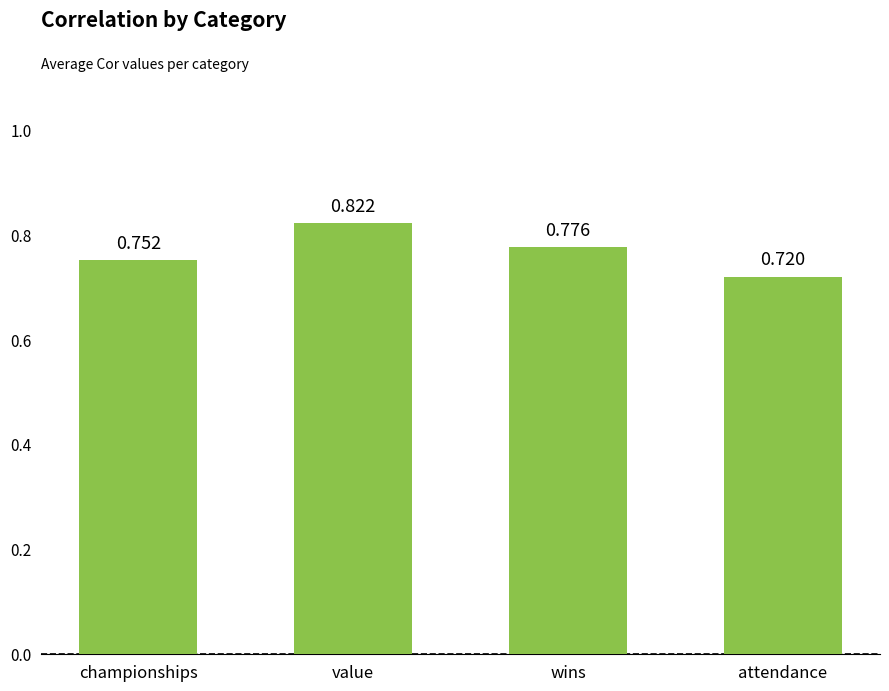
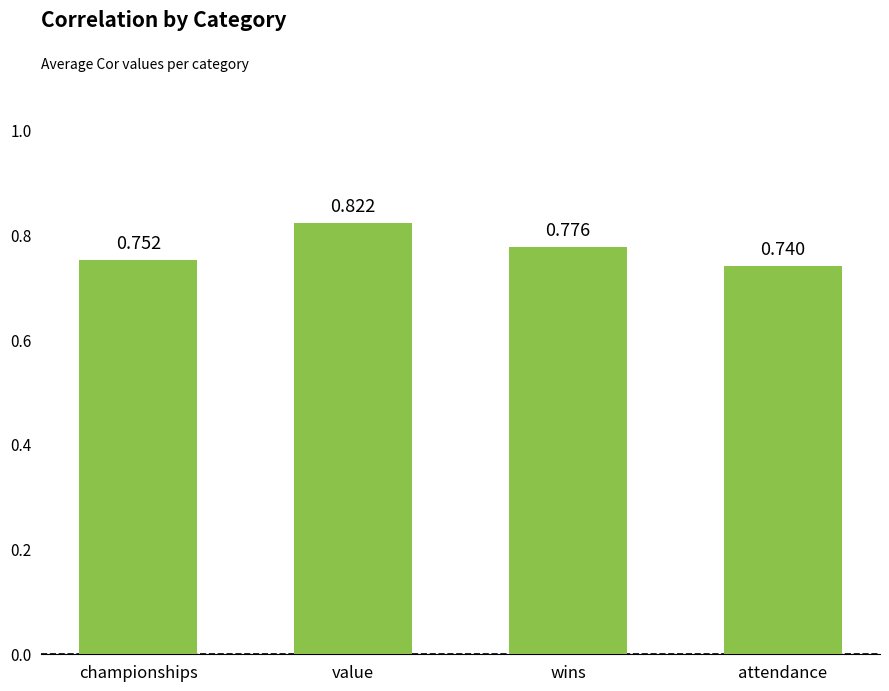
attendance: 0.720 -> 0.740
